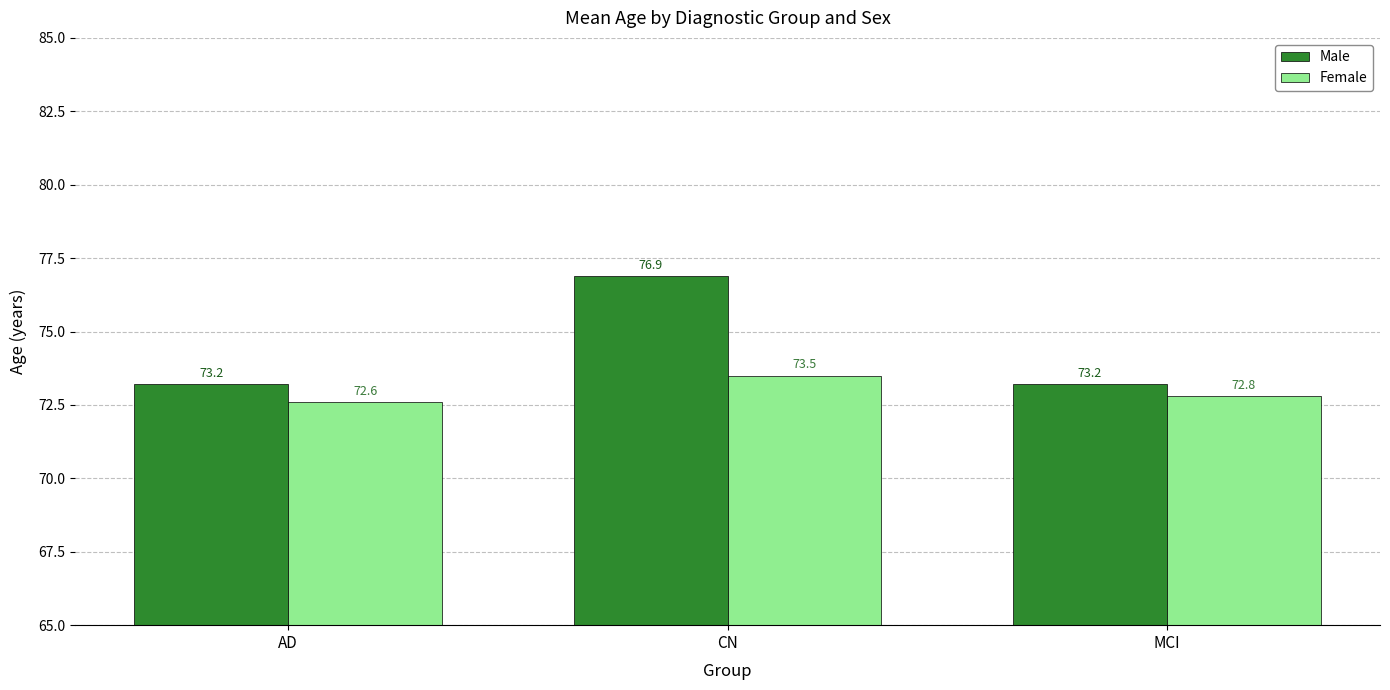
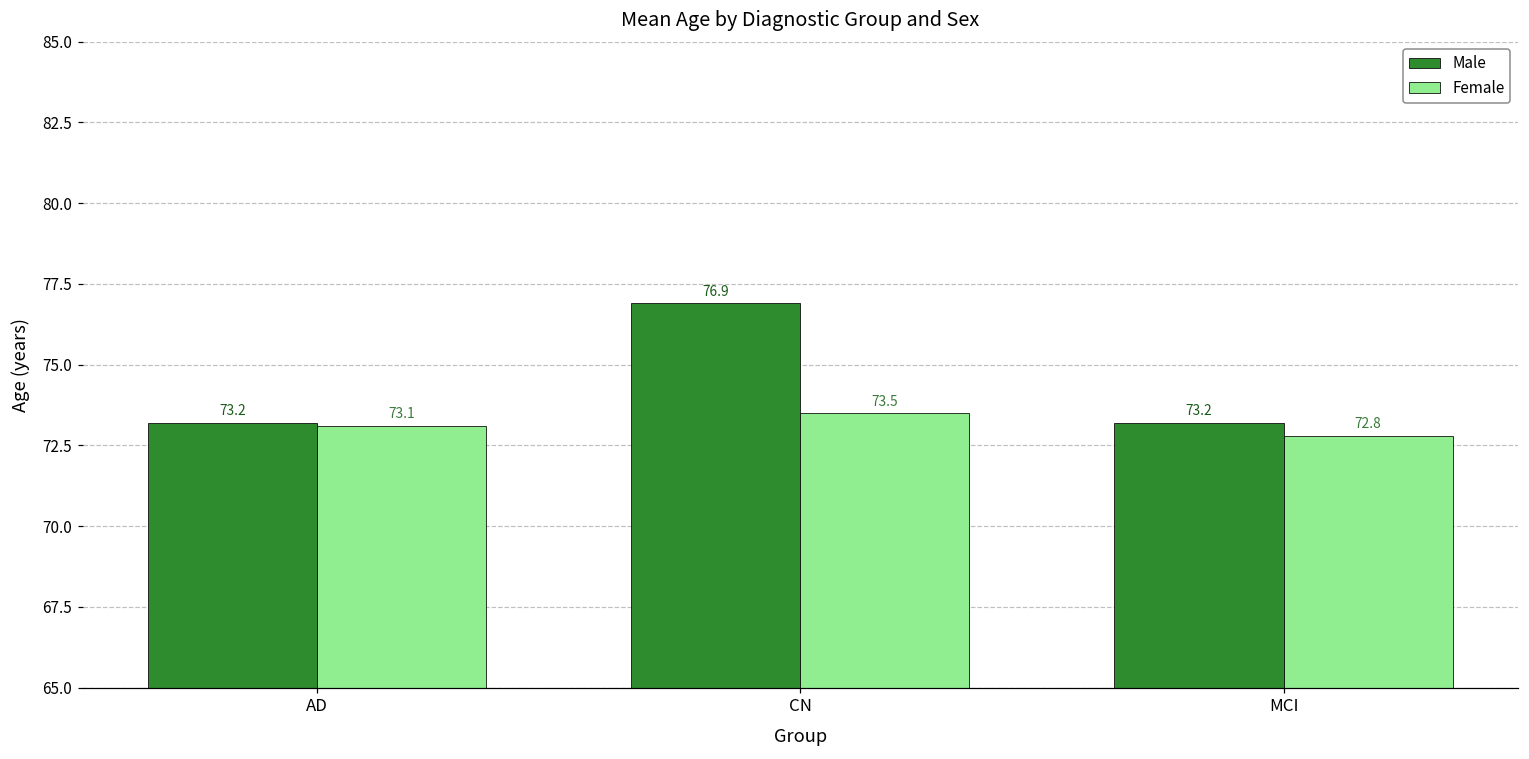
Female, AD: 72.6 -> 73.1
